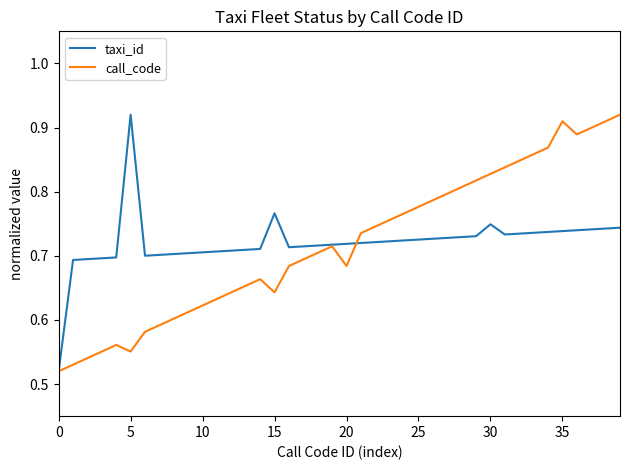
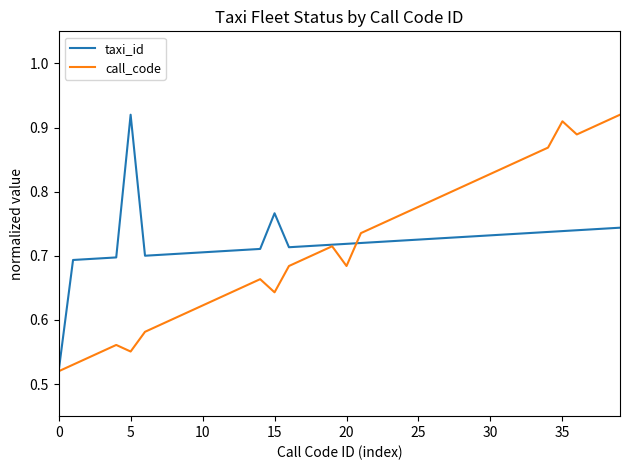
taxi_id, 30: 0.75 -> 0.73
